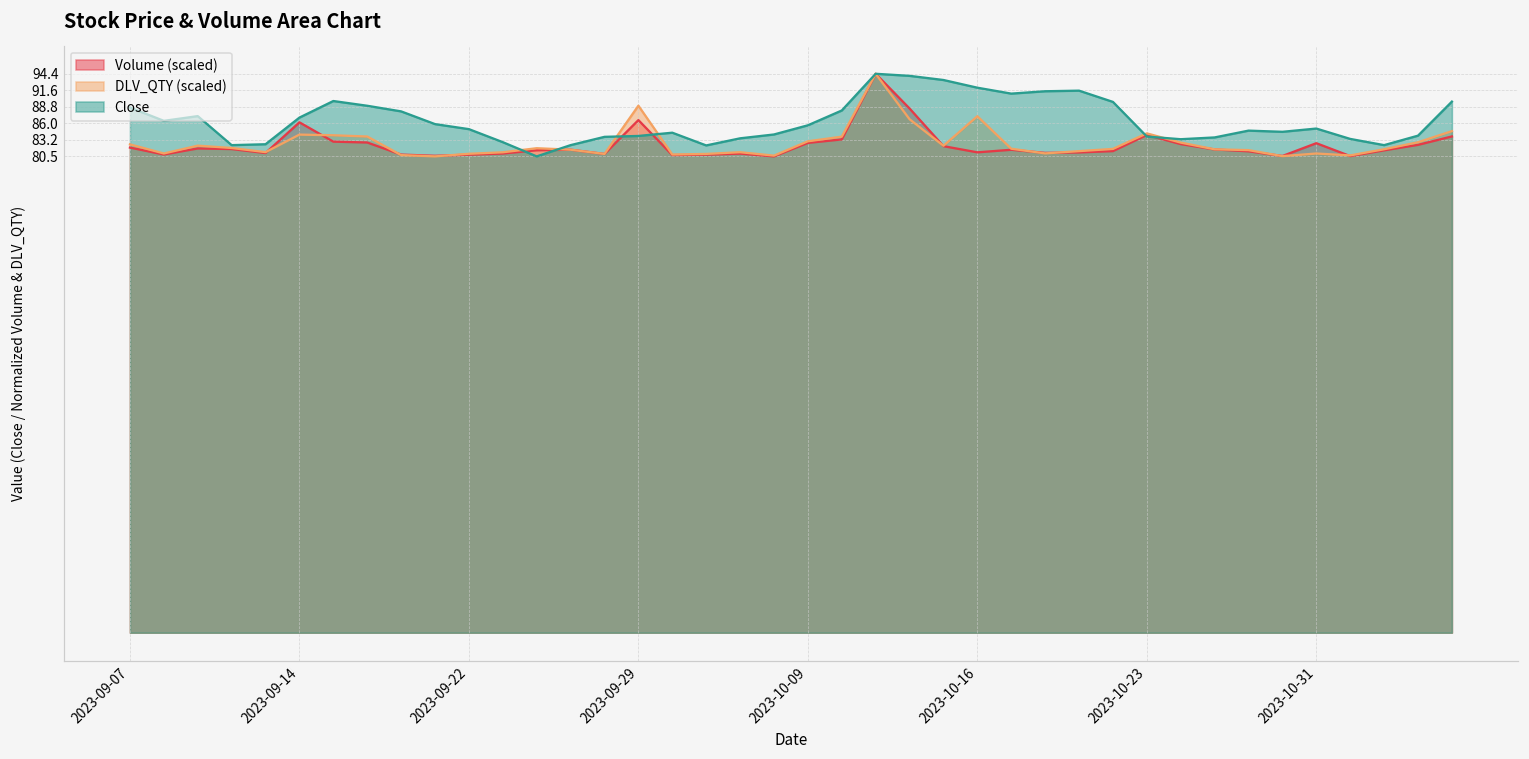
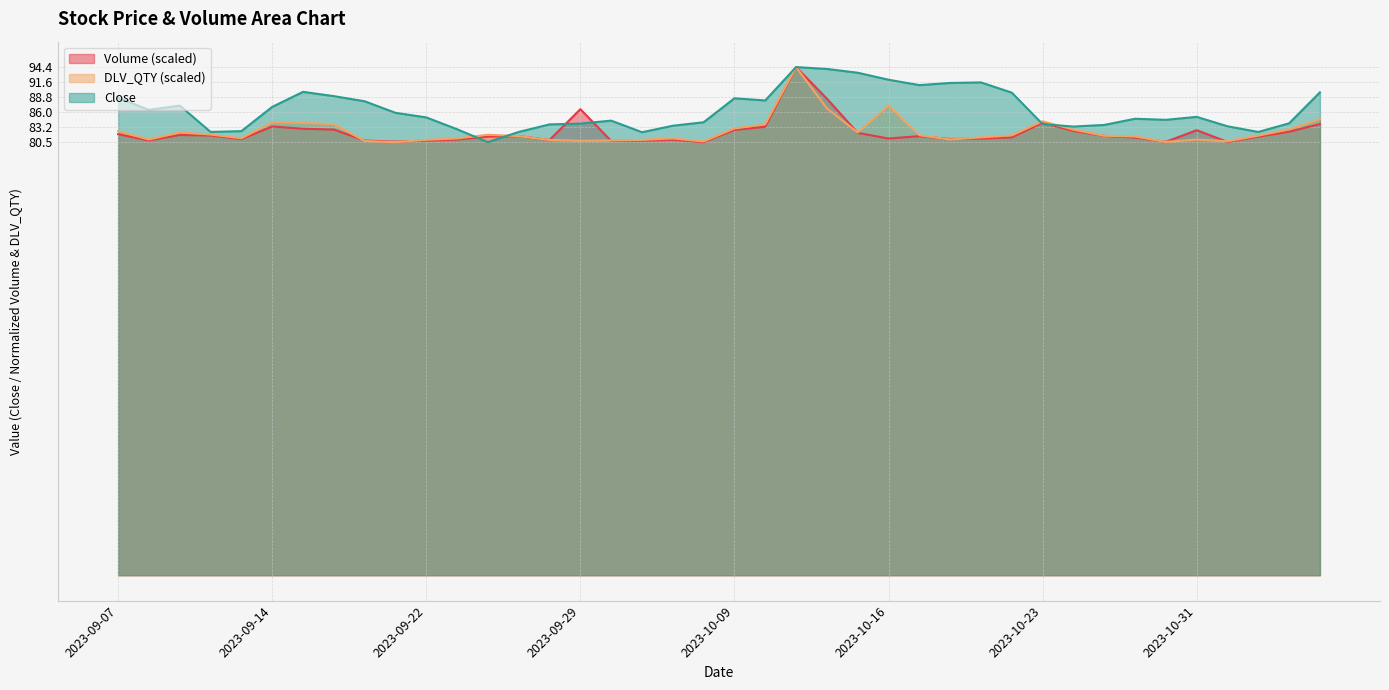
Volume (scaled), 2023-09-14: 86 -> 83
DLV_QTY (scaled), 2023-09-29: 89 -> 81
Close, 2023-10-09: 86 -> 89
